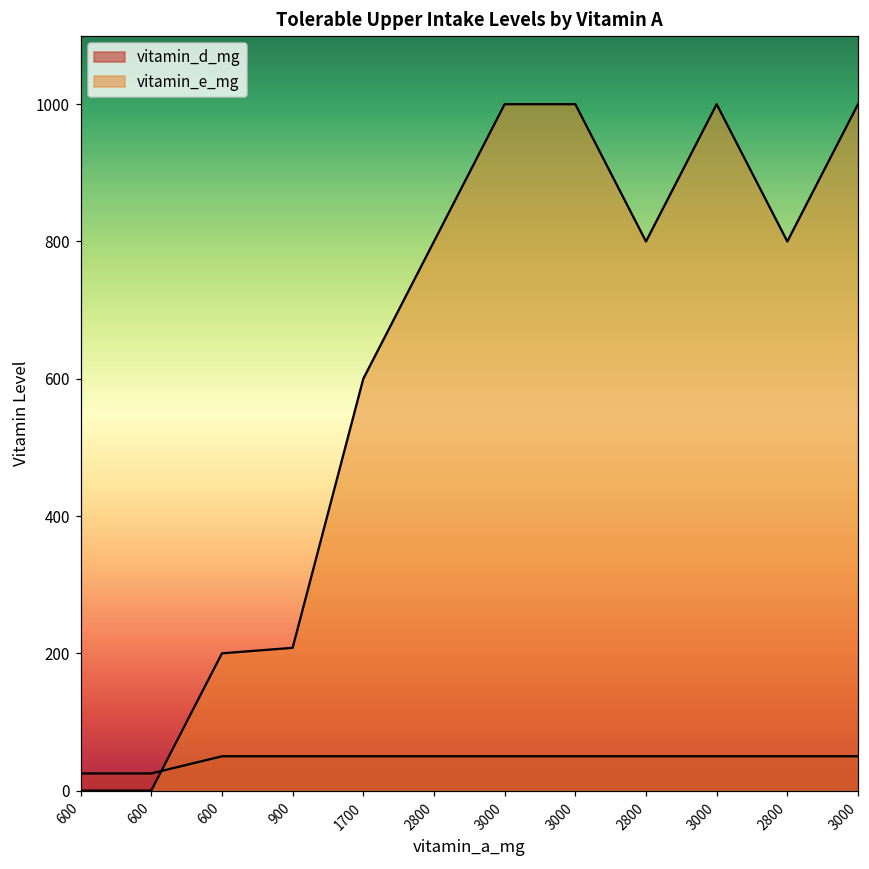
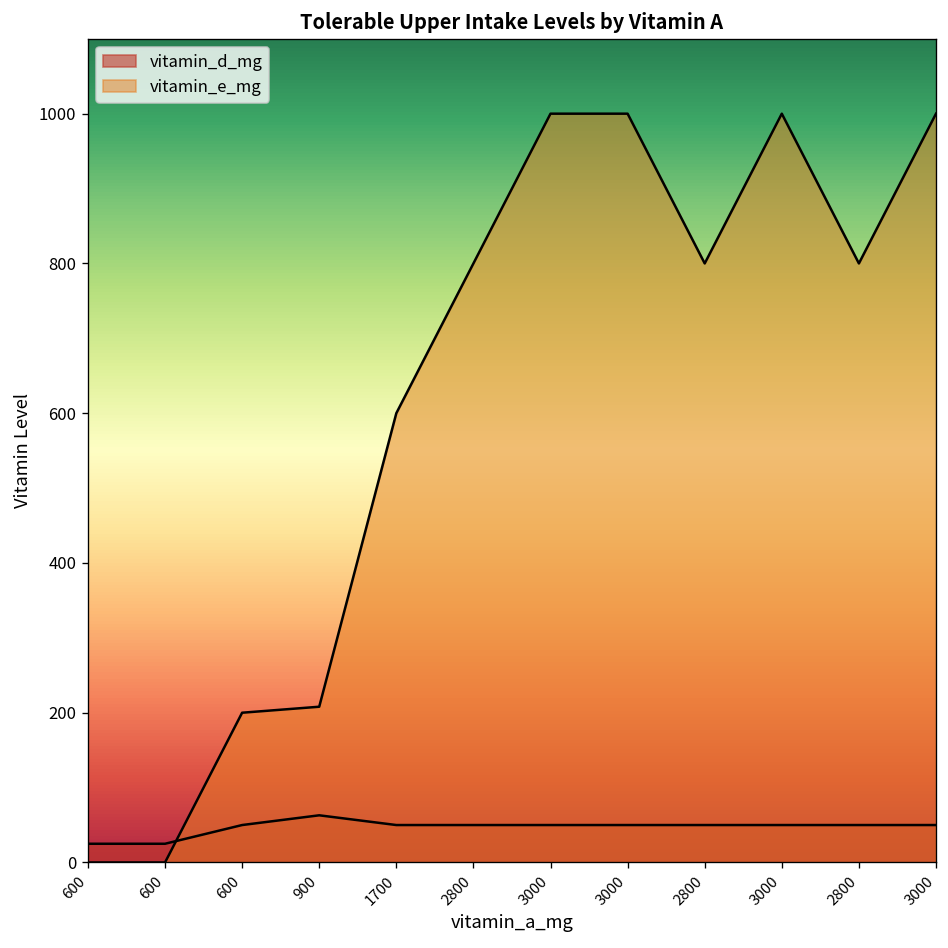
vitamin_d_mg, 900: 50 -> 60
